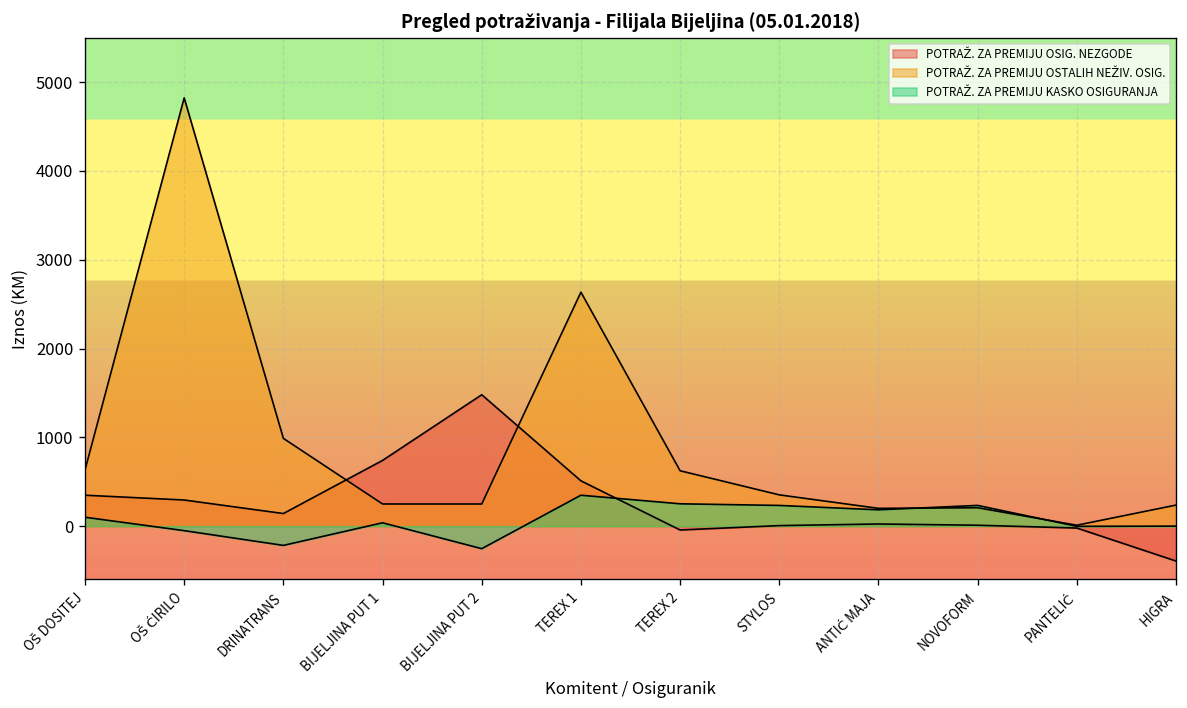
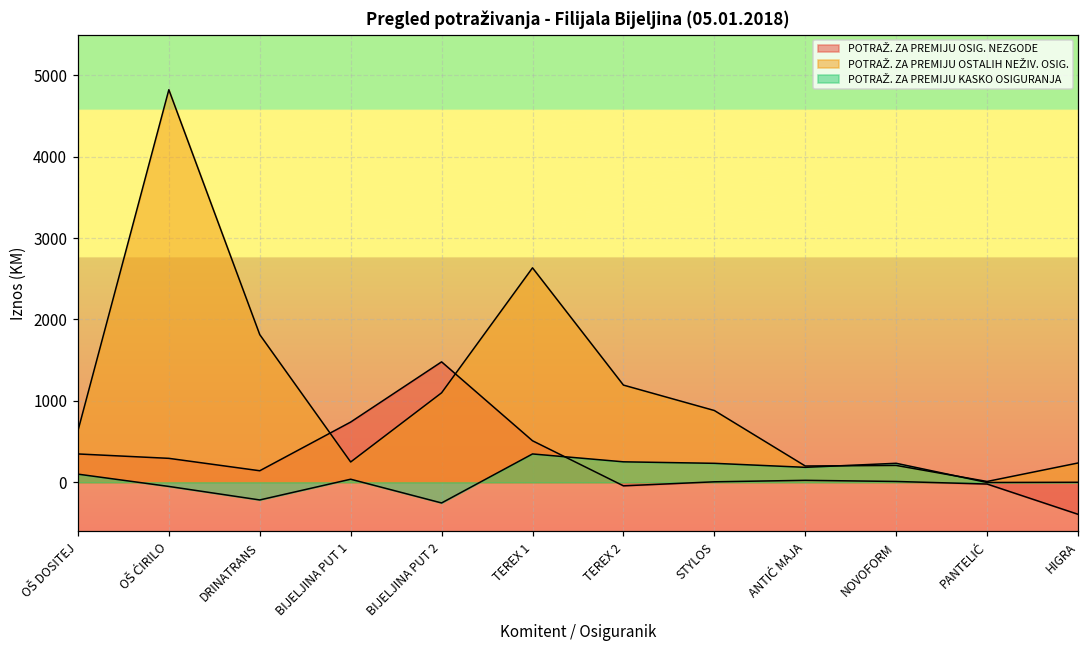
POTRAŽ. ZA PREMIJU OSTALIH NEŽIV. OSIG., DRINATRANS: 1000 -> 1800
POTRAŽ. ZA PREMIJU OSTALIH NEŽIV. OSIG., BIJELJINA PUT 2: 200 -> 1100
POTRAŽ. ZA PREMIJU OSTALIH NEŽIV. OSIG., TEREX 2: 600 -> 1200
POTRAŽ. ZA PREMIJU OSTALIH NEŽIV. OSIG., STYLOS: 400 -> 900
